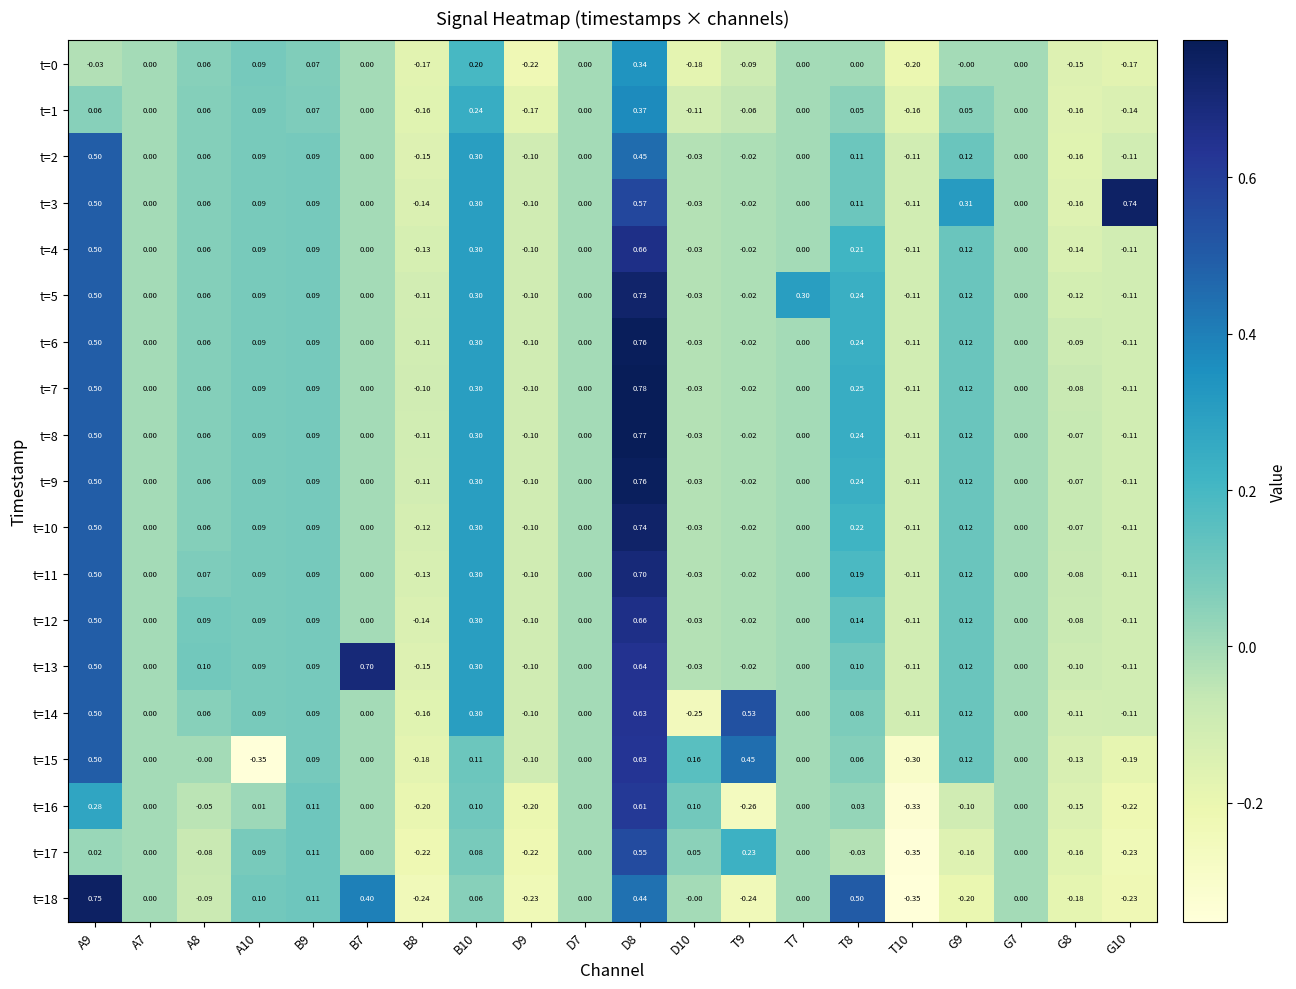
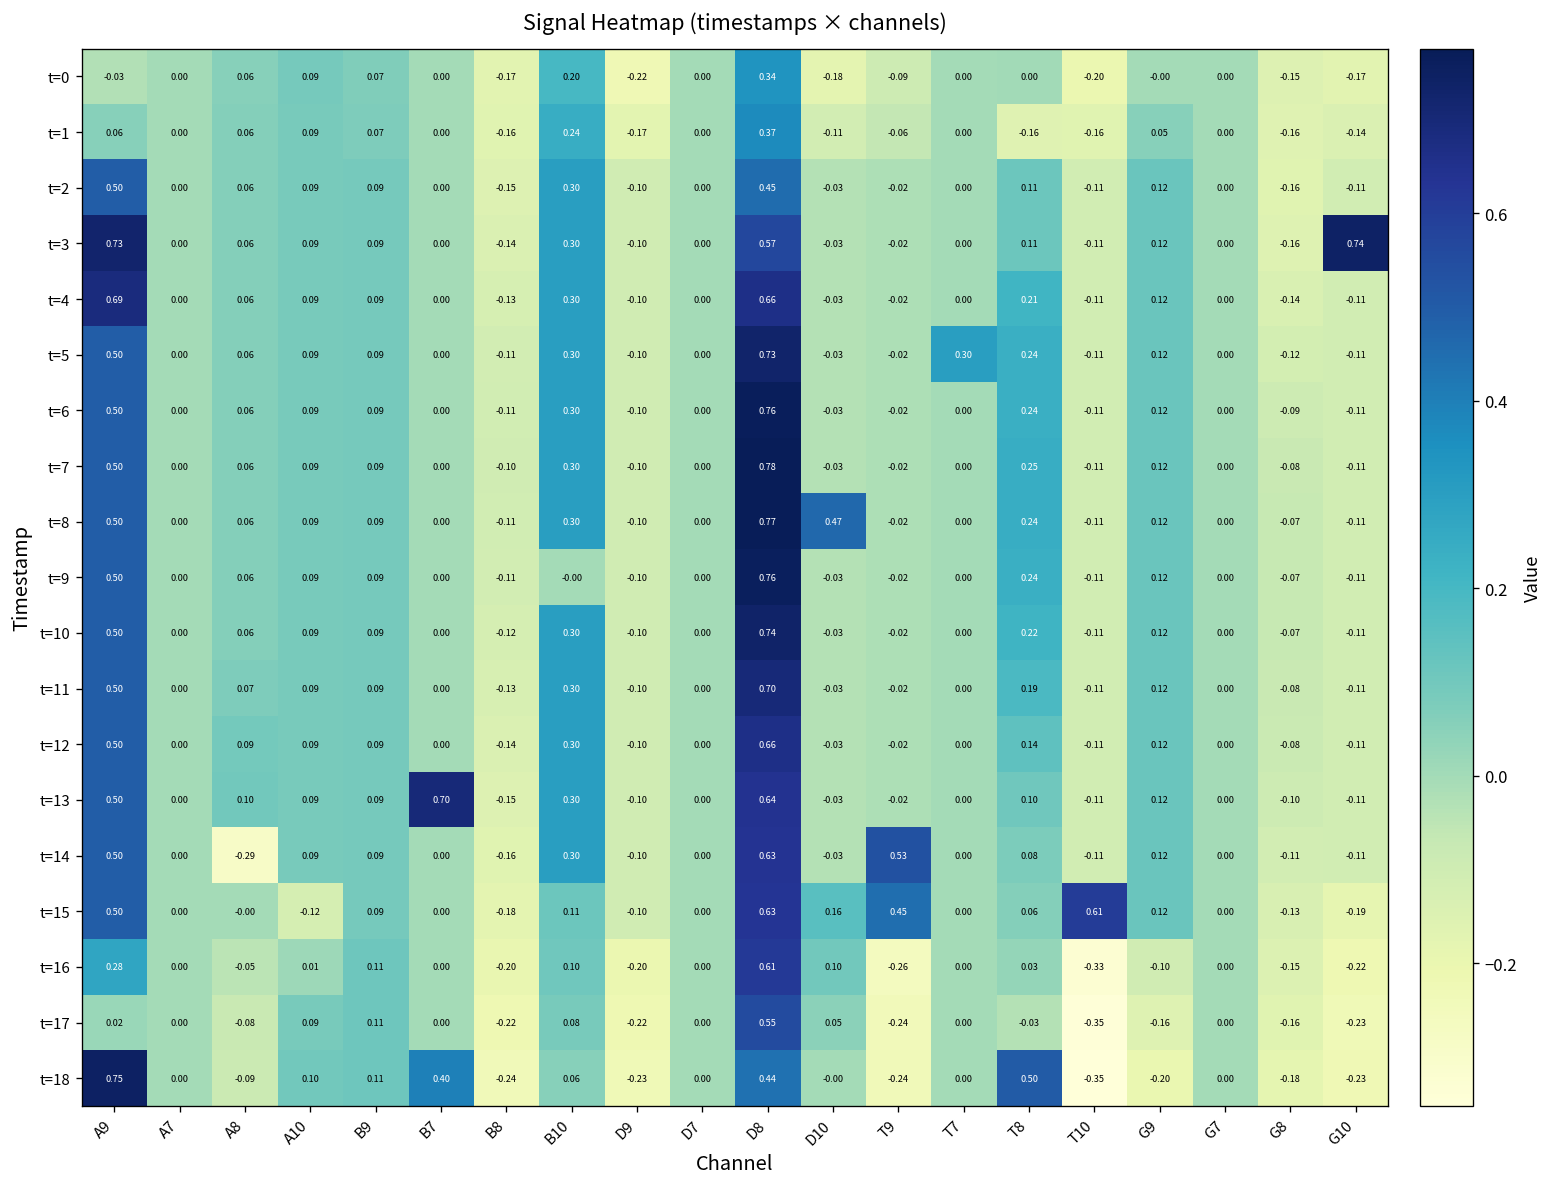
t=1, T8: 0.05 -> -0.16
t=3, A9: 0.50 -> 0.73
t=3, G9: 0.31 -> 0.12
t=4, A9: 0.50 -> 0.69
t=8, D10: -0.03 -> 0.47
t=9, B10: 0.30 -> -0.00
t=14, A8: 0.06 -> -0.29
t=14, D10: -0.25 -> -0.03
t=15, A10: -0.35 -> -0.12
t=15, T10: -0.30 -> 0.61
t=17, T9: 0.23 -> -0.24
